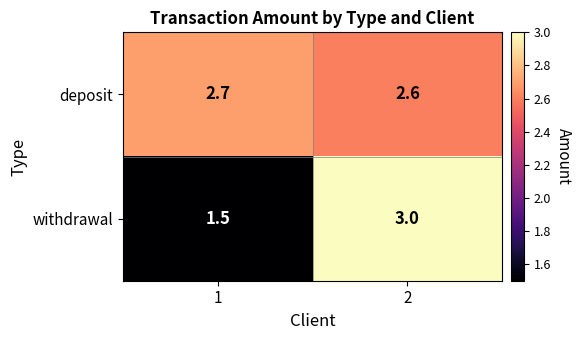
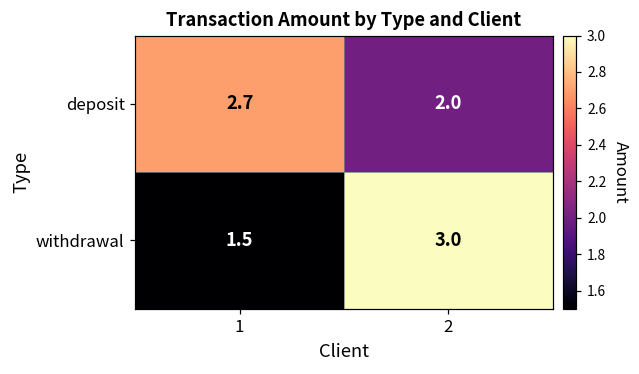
deposit, 2: 2.6 -> 2.0
